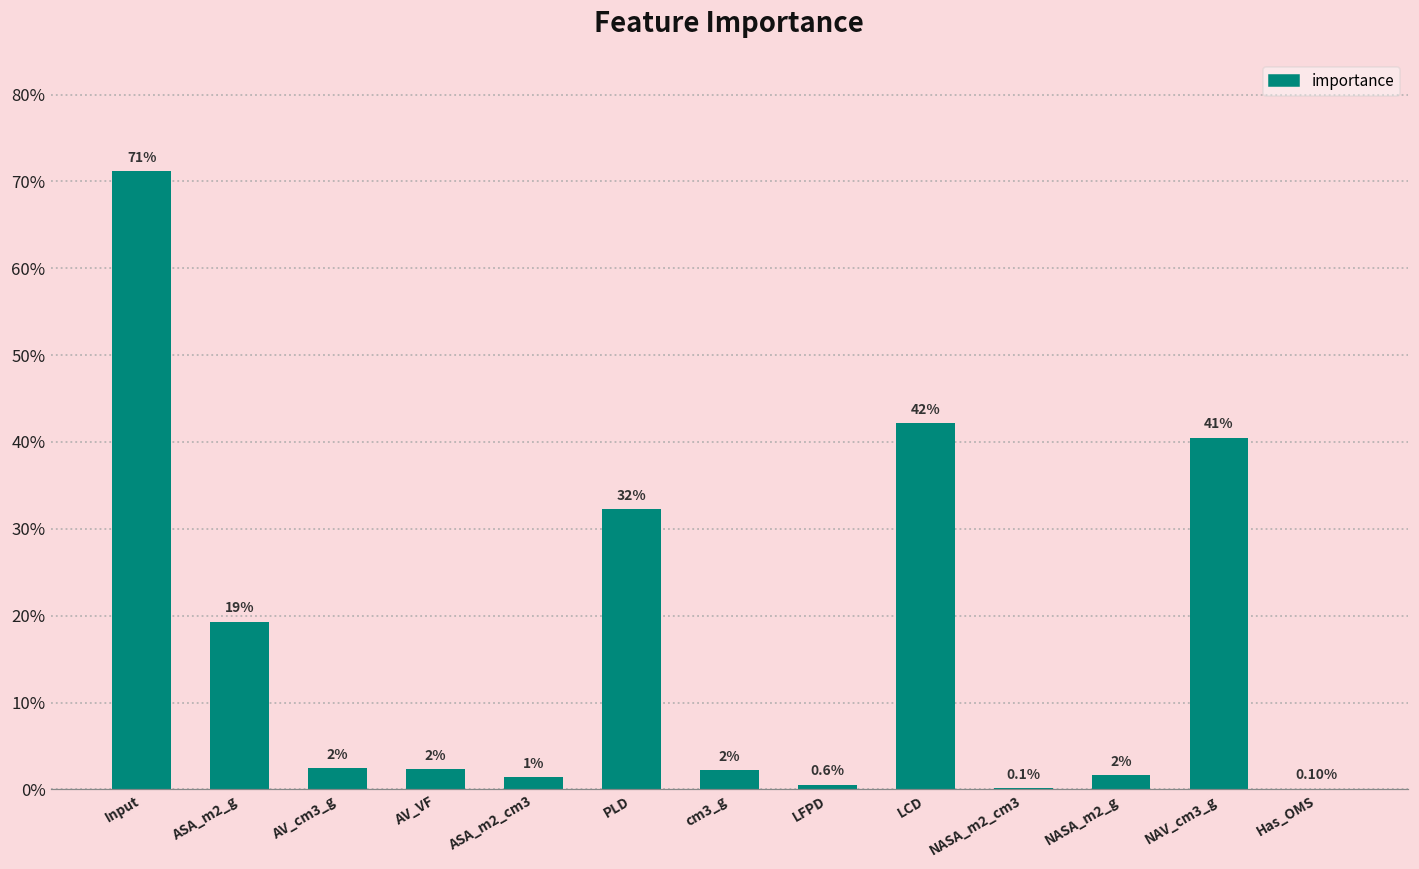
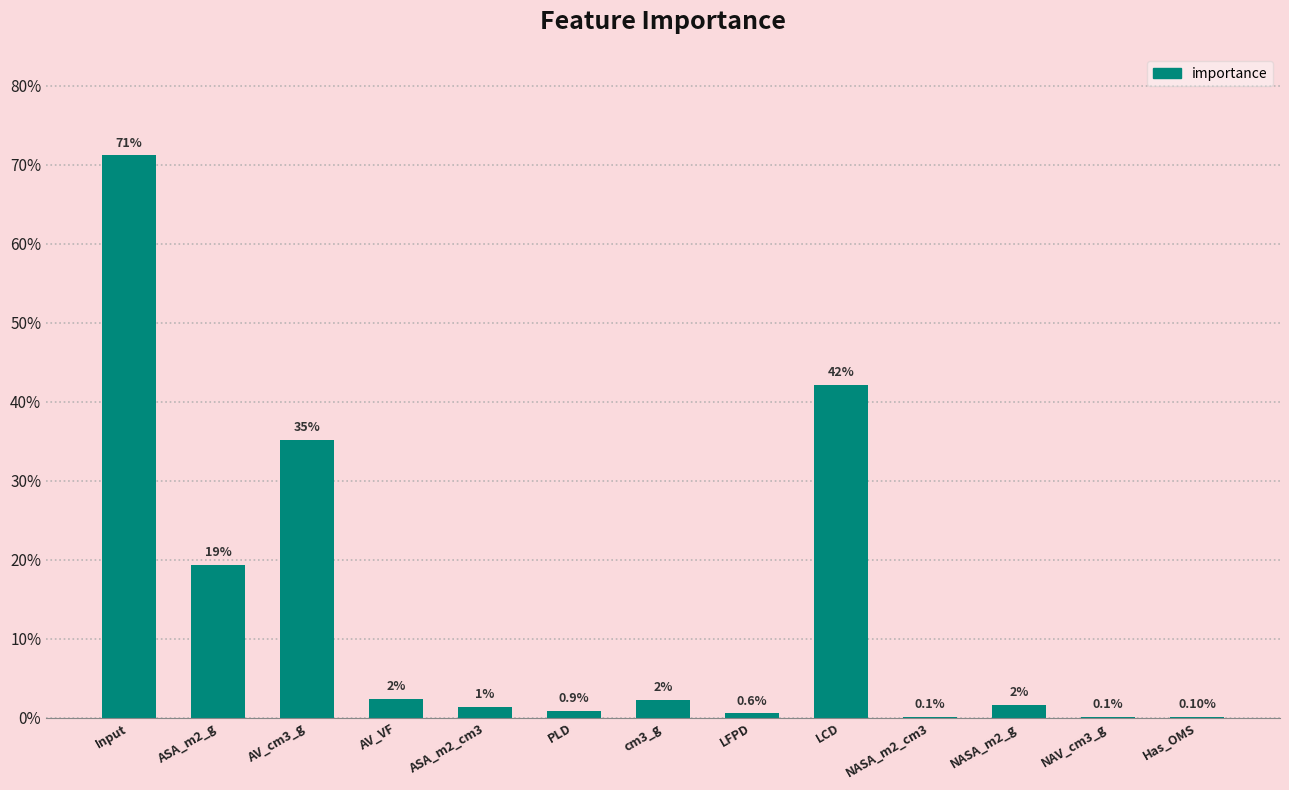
AV_cm3_g: 2% -> 35%
PLD: 32% -> 0.9%
NAV_cm3_g: 41% -> 0.1%
